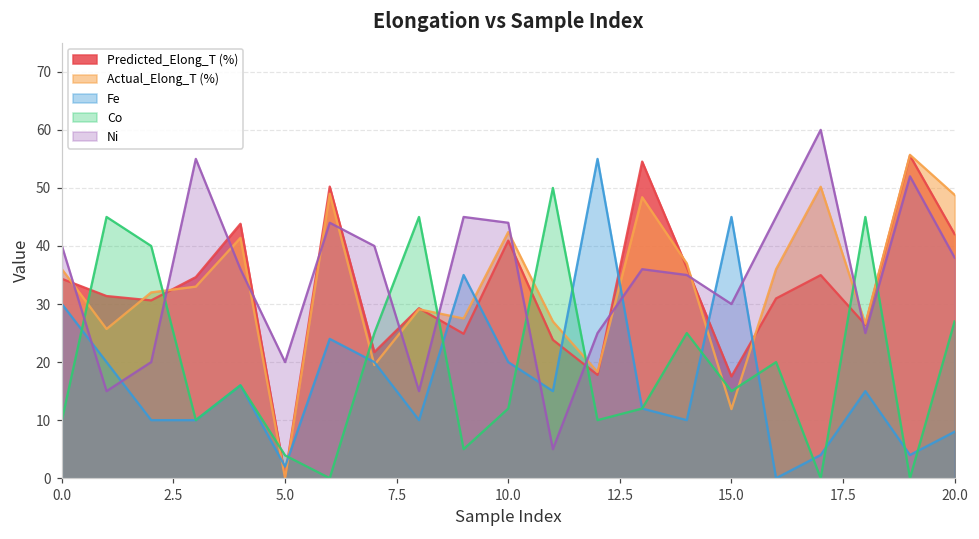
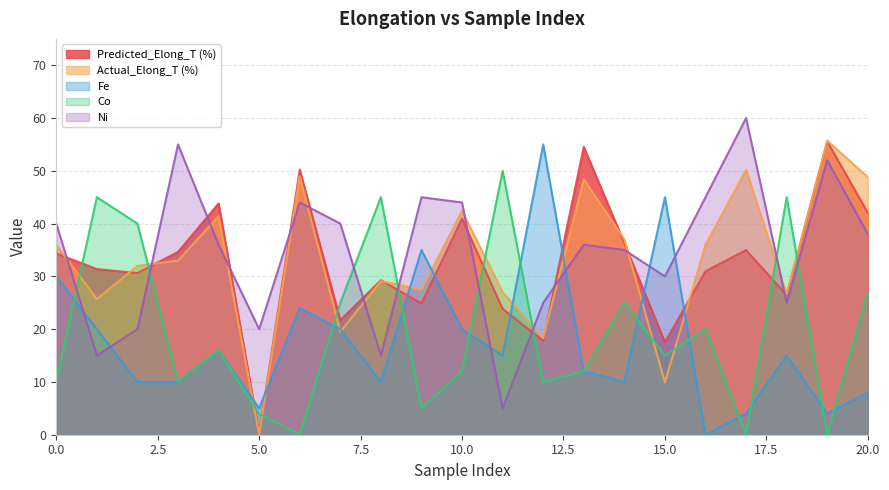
Fe, 5.0: 2 -> 5
Actual_Elong_T (%), 15.0: 12 -> 10
